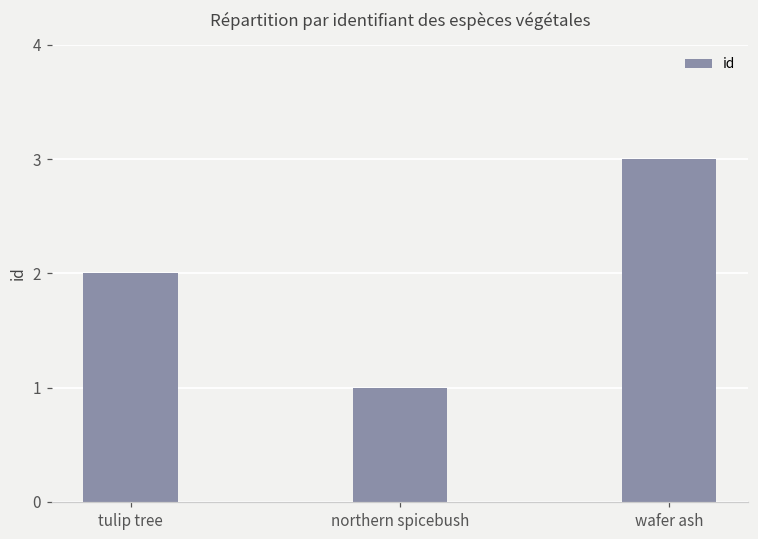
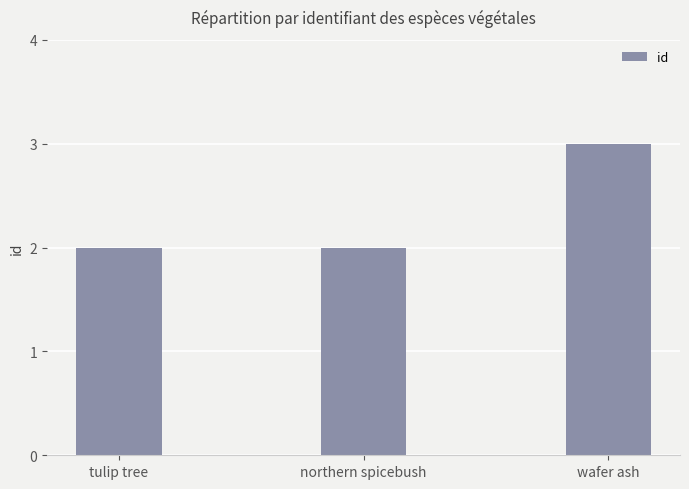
northern spicebush: 1 -> 2
